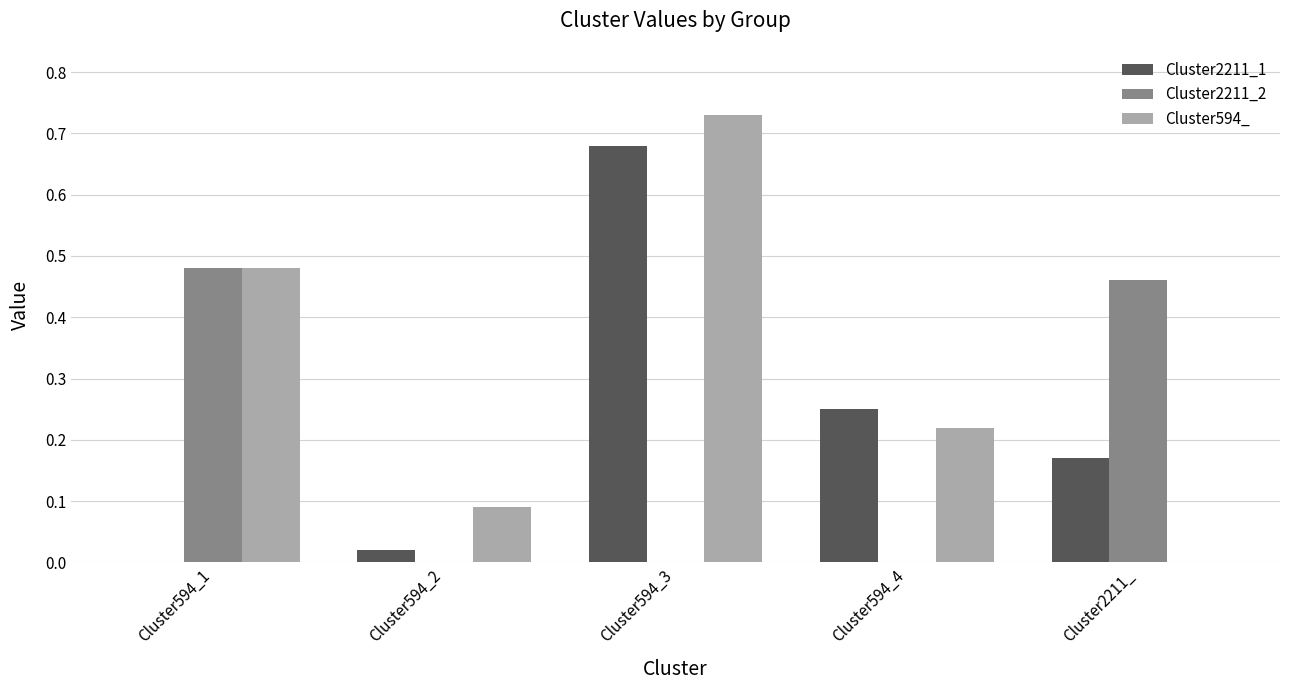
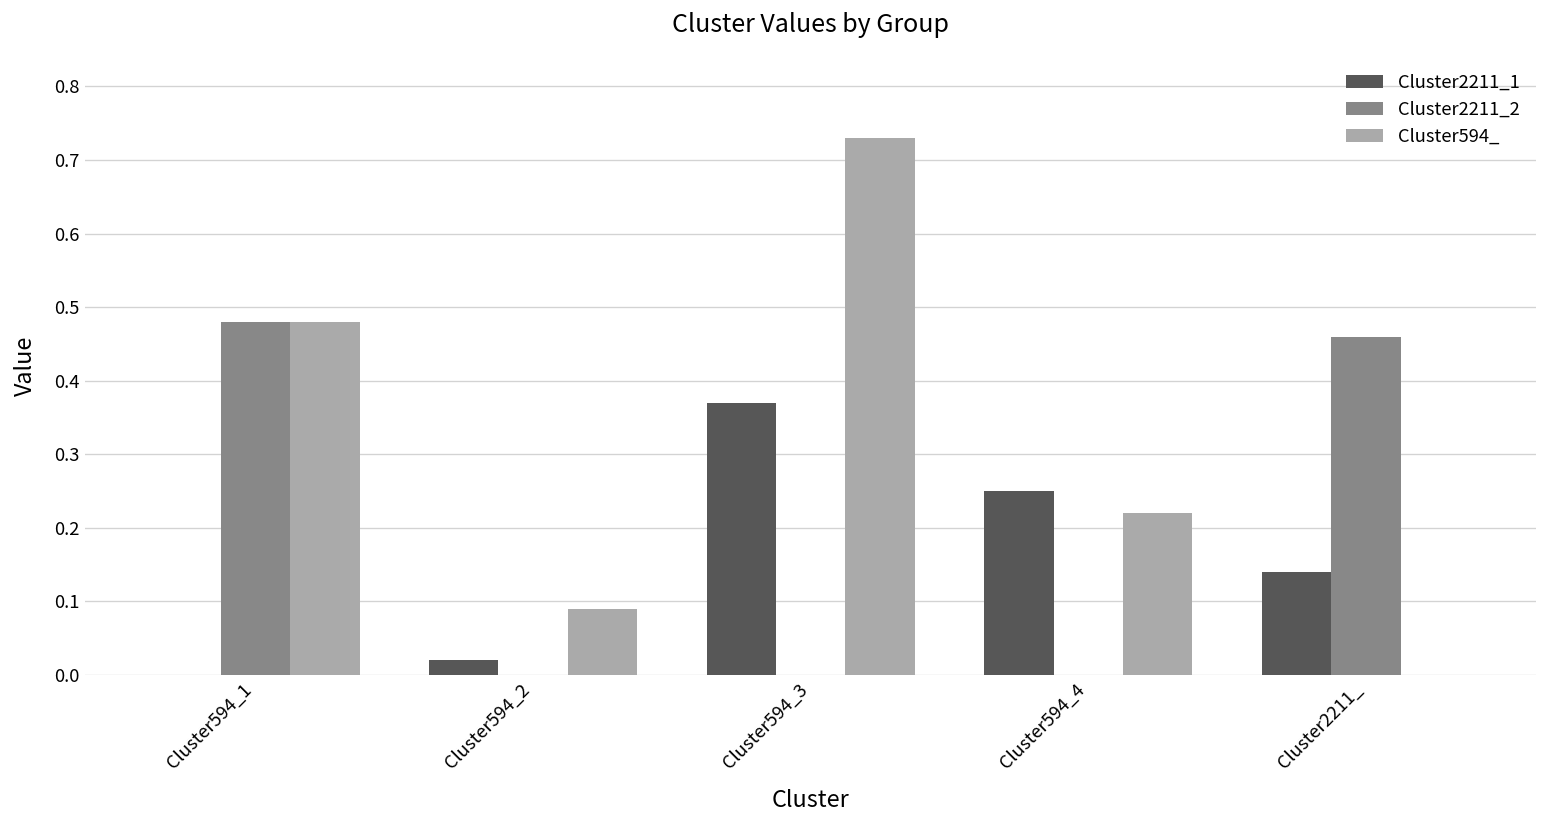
Cluster2211_1, Cluster594_3: 0.68 -> 0.37
Cluster2211_1, Cluster2211_: 0.17 -> 0.14
